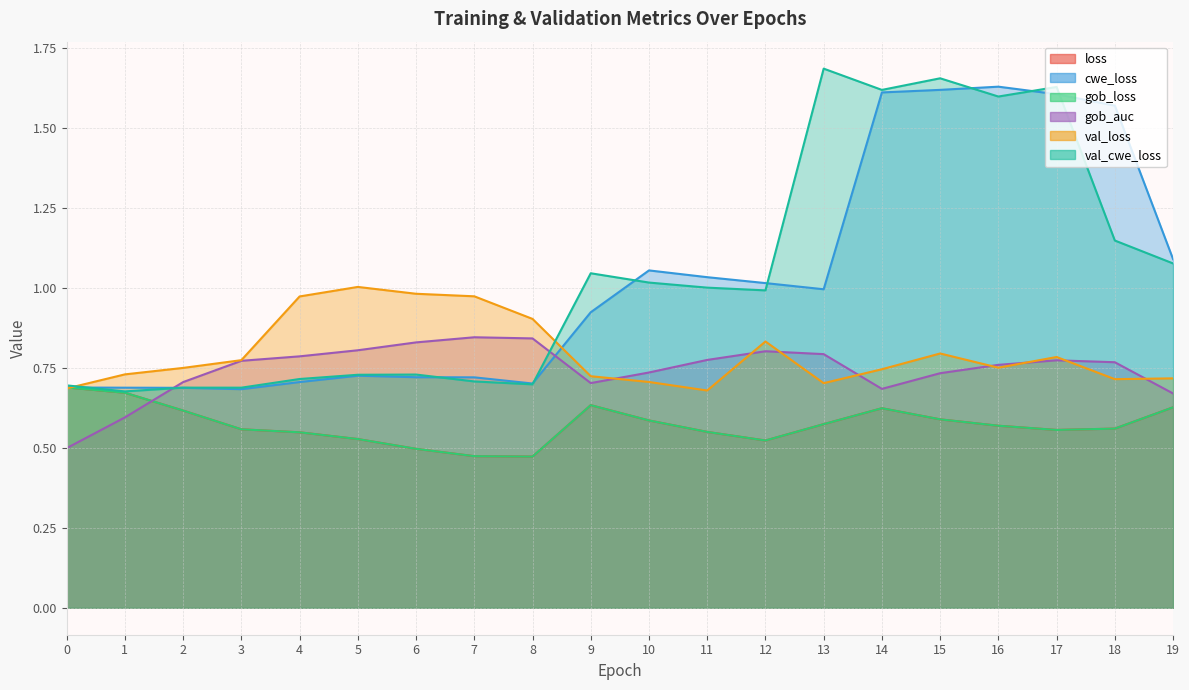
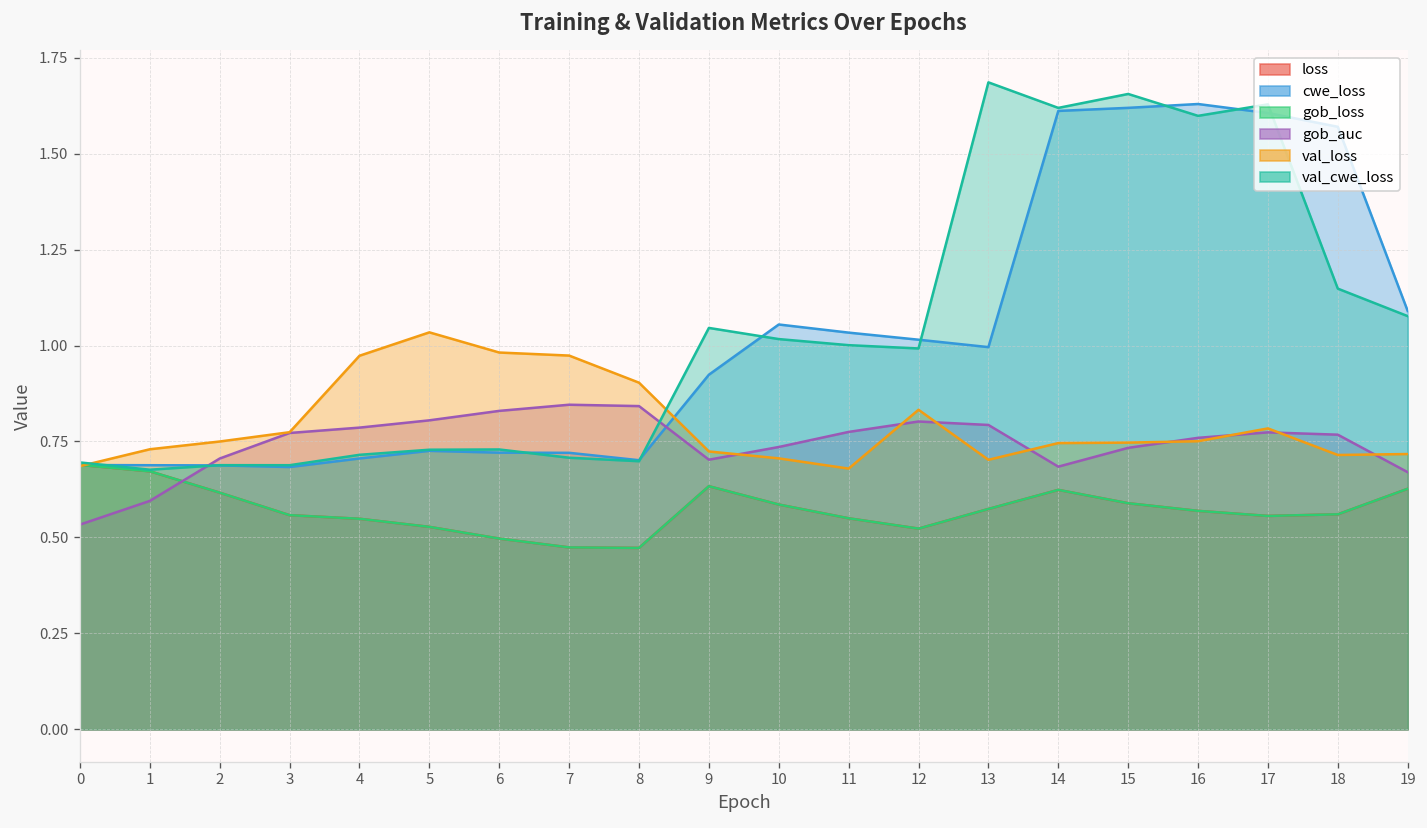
gob_auc, 0: 0.50 -> 0.53
val_loss, 5: 1.00 -> 1.03
val_loss, 15: 0.80 -> 0.75
